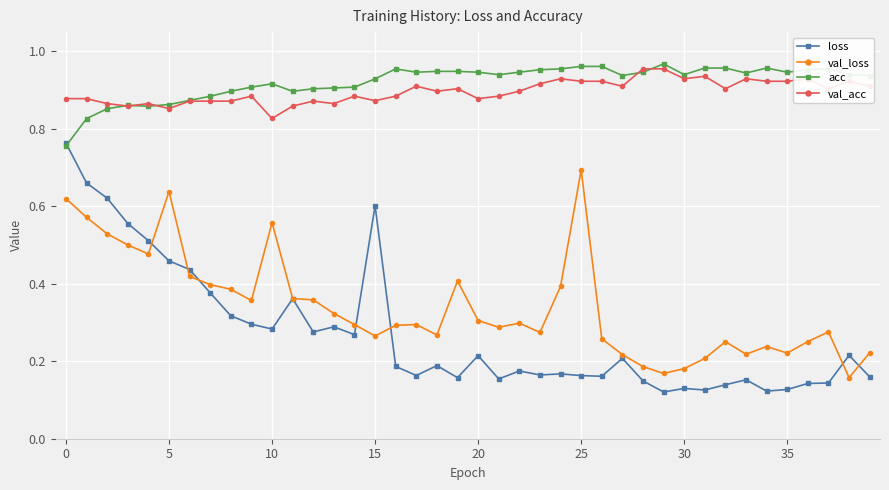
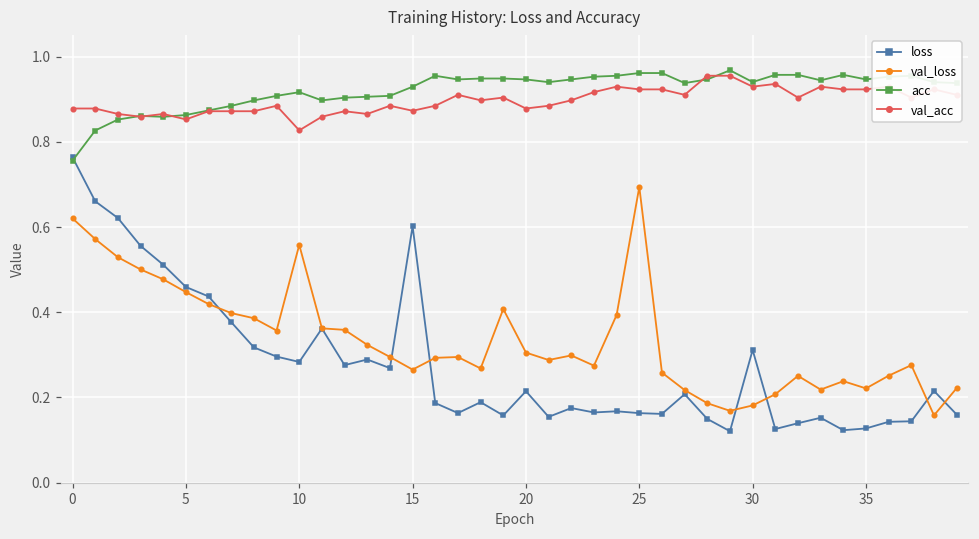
val_loss, 5: 0.64 -> 0.45
loss, 30: 0.13 -> 0.31
